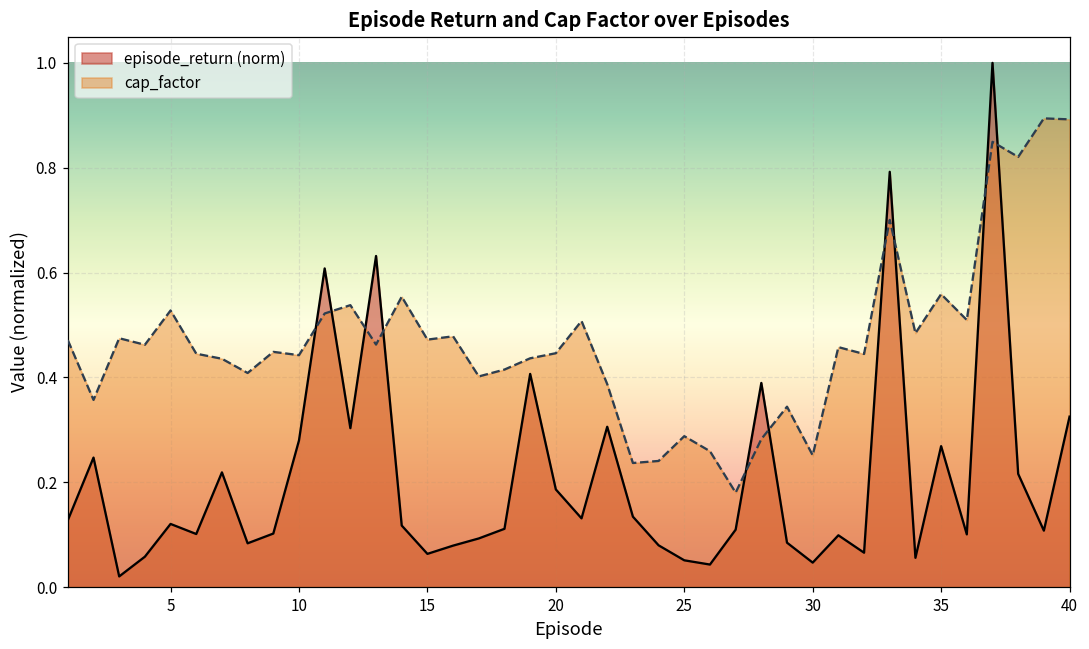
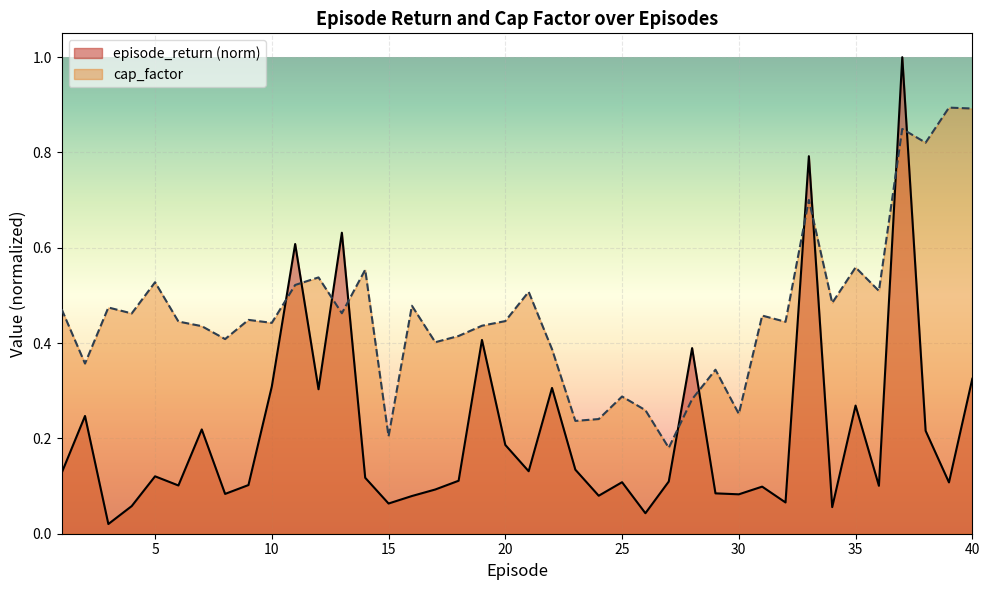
episode_return (norm), 10: 0.28 -> 0.31
cap_factor, 15: 0.47 -> 0.20
episode_return (norm), 25: 0.05 -> 0.11
episode_return (norm), 30: 0.05 -> 0.08
